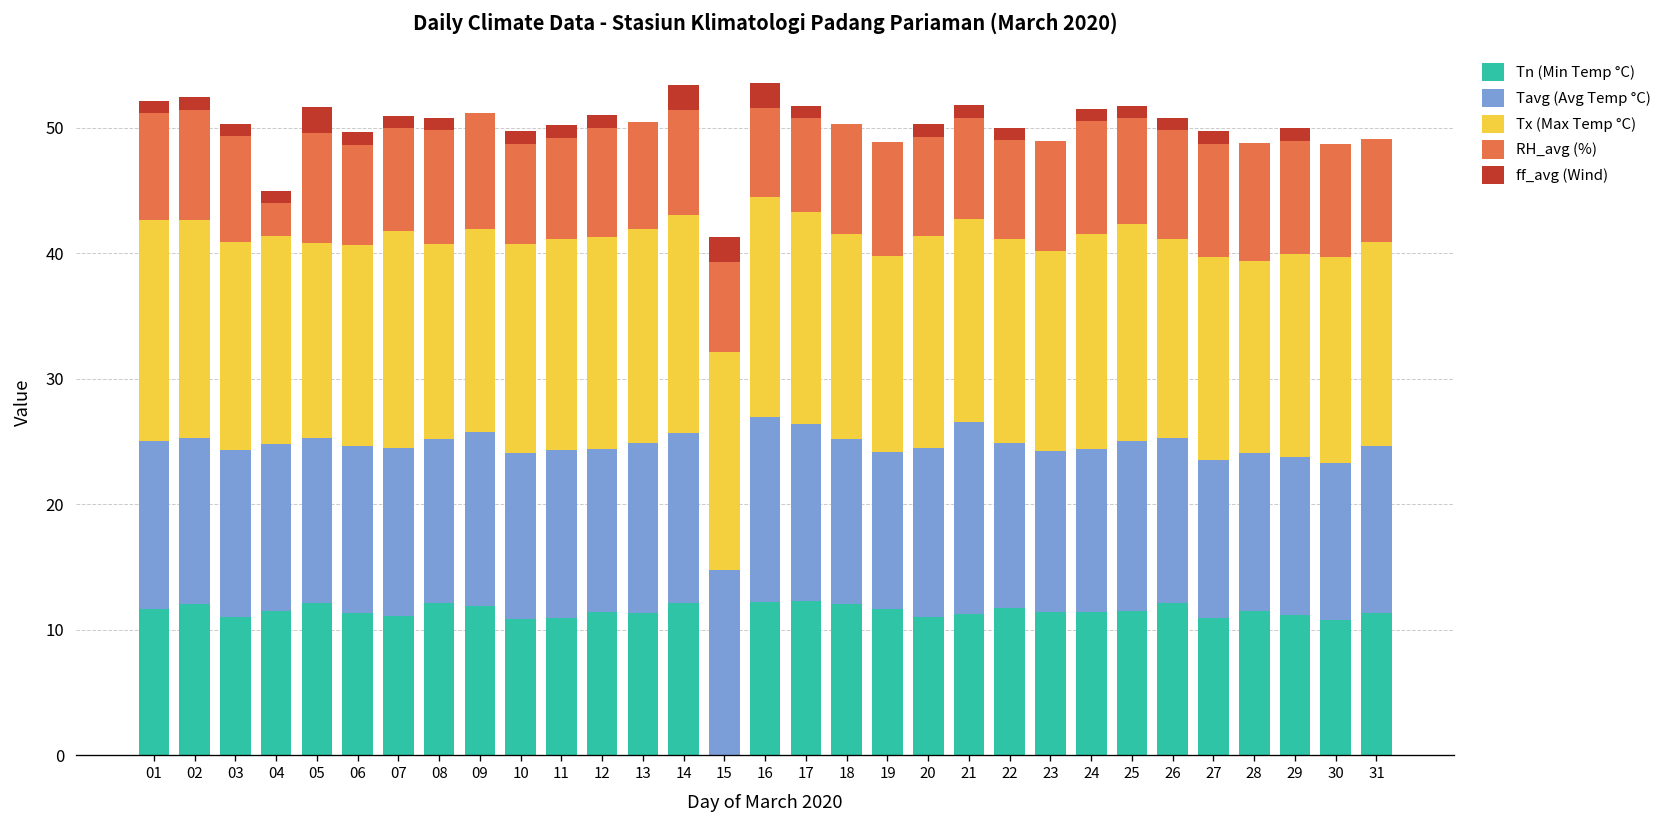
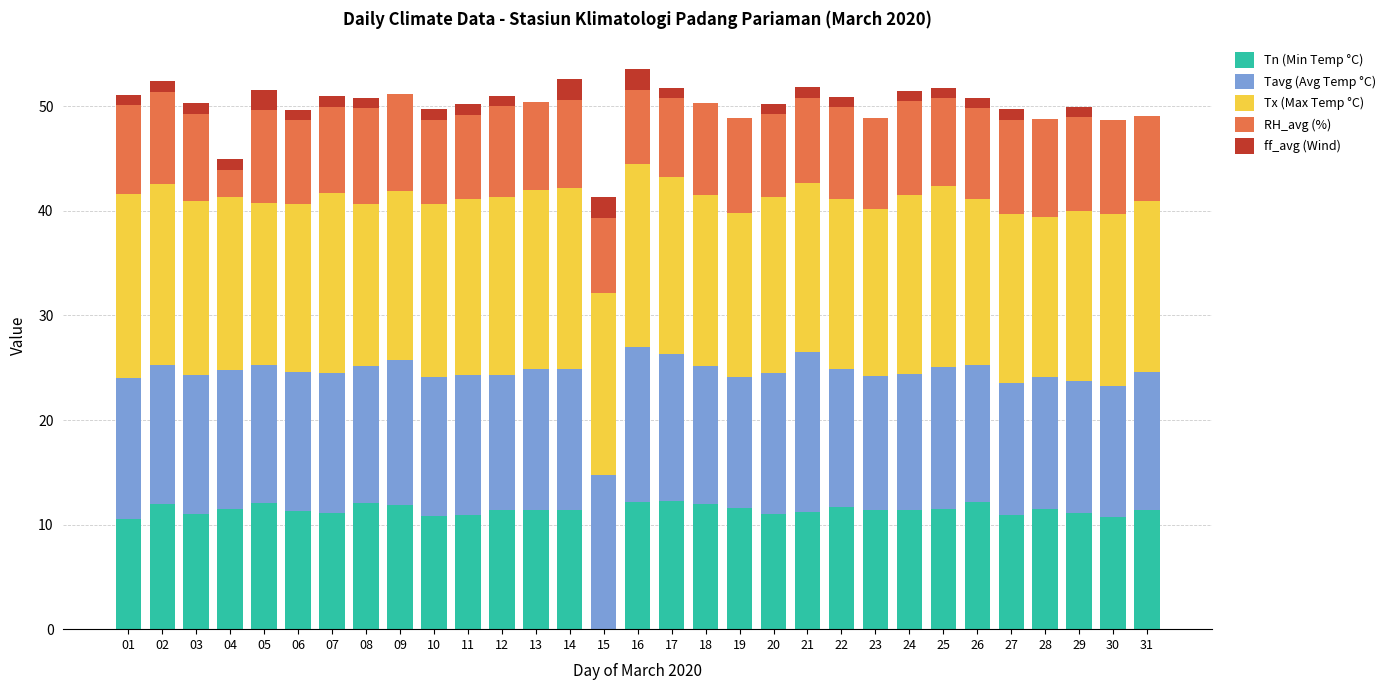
Tn (Min Temp °C), 01: 11.6 -> 10.6
Tn (Min Temp °C), 14: 12.2 -> 11.4
RH_avg (%), 22: 7.9 -> 8.8
